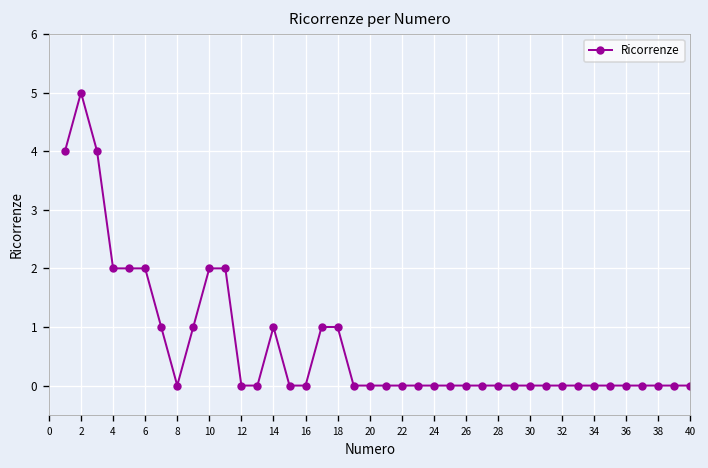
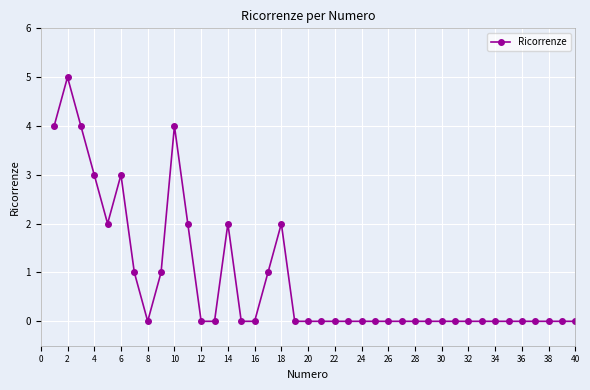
4: 2 -> 3
6: 2 -> 3
10: 2 -> 4
14: 1 -> 2
18: 1 -> 2
